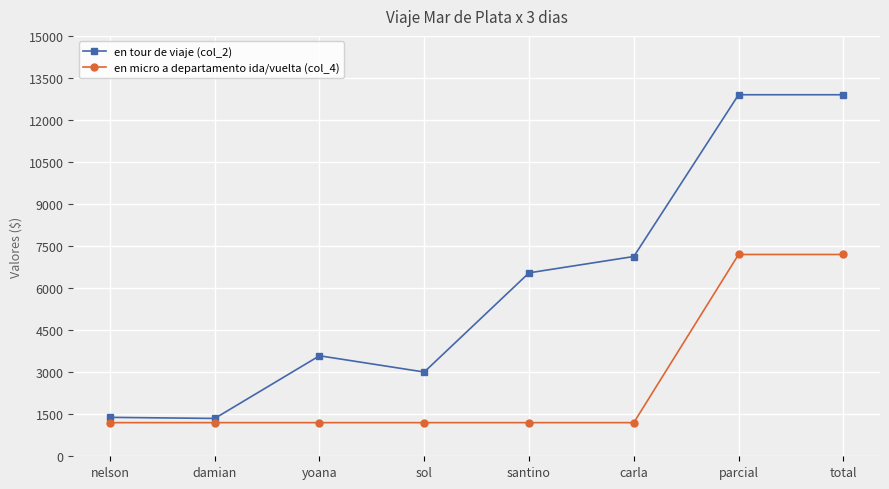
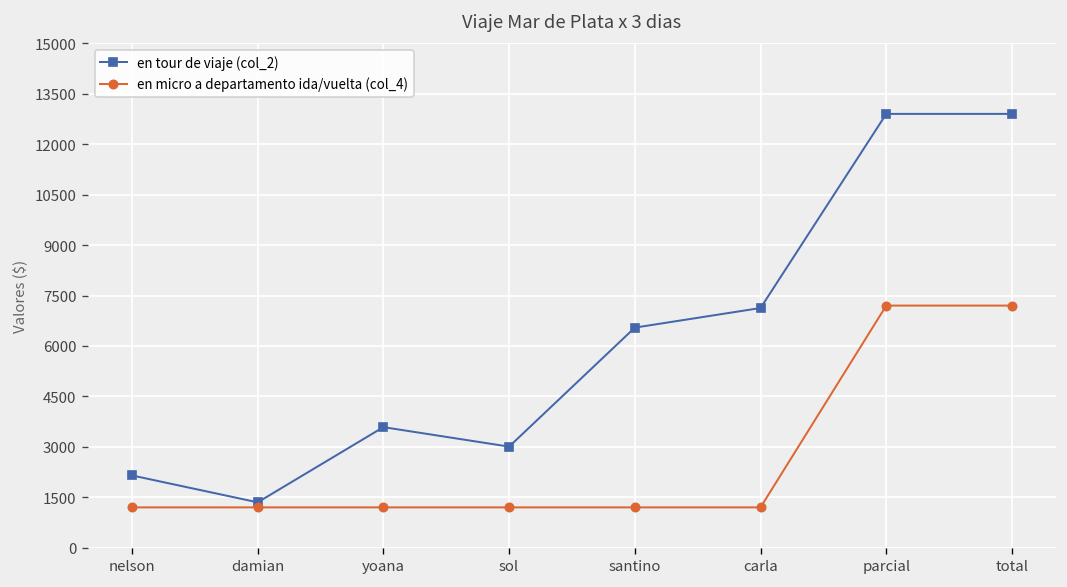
en tour de viaje (col_2), nelson: 1400 -> 2200
